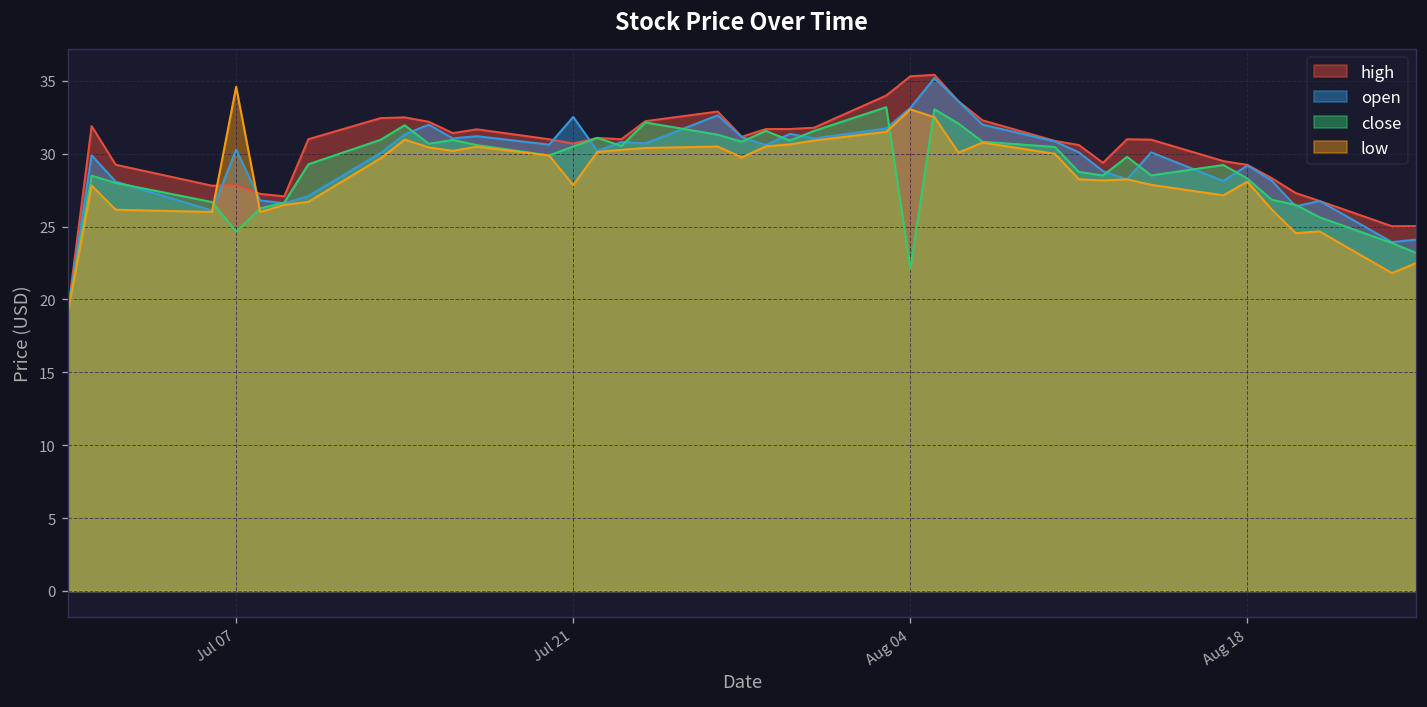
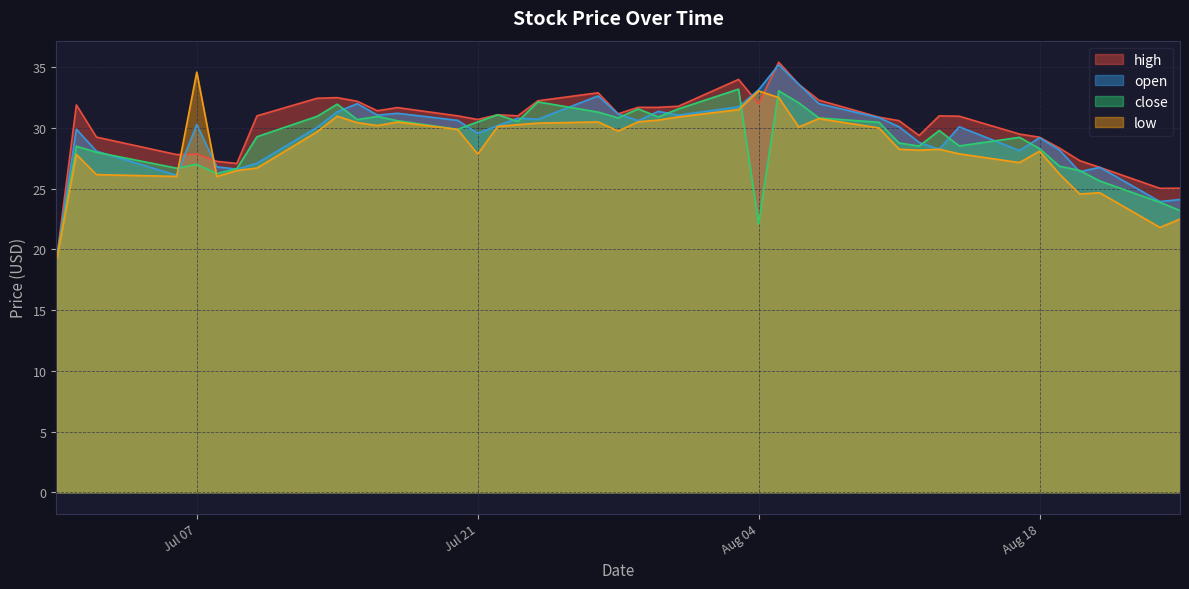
close, Jul 07: 24.7 -> 27.0
open, Jul 21: 32.5 -> 29.6
high, Aug 04: 35.3 -> 32.0
